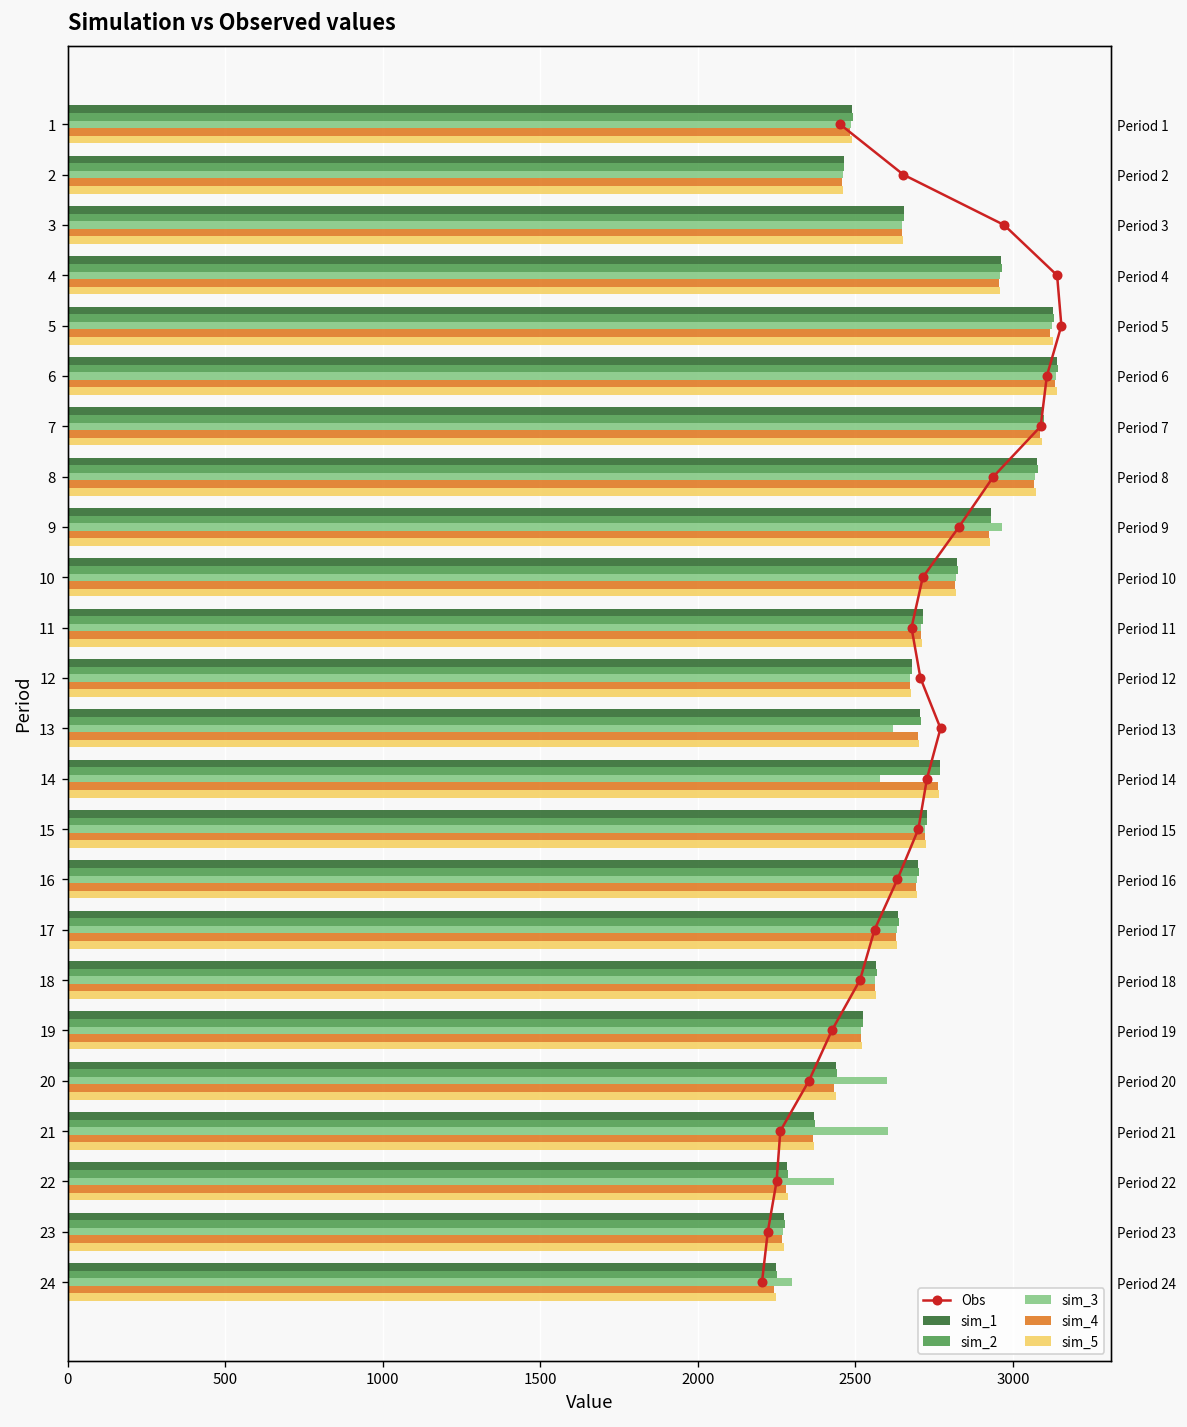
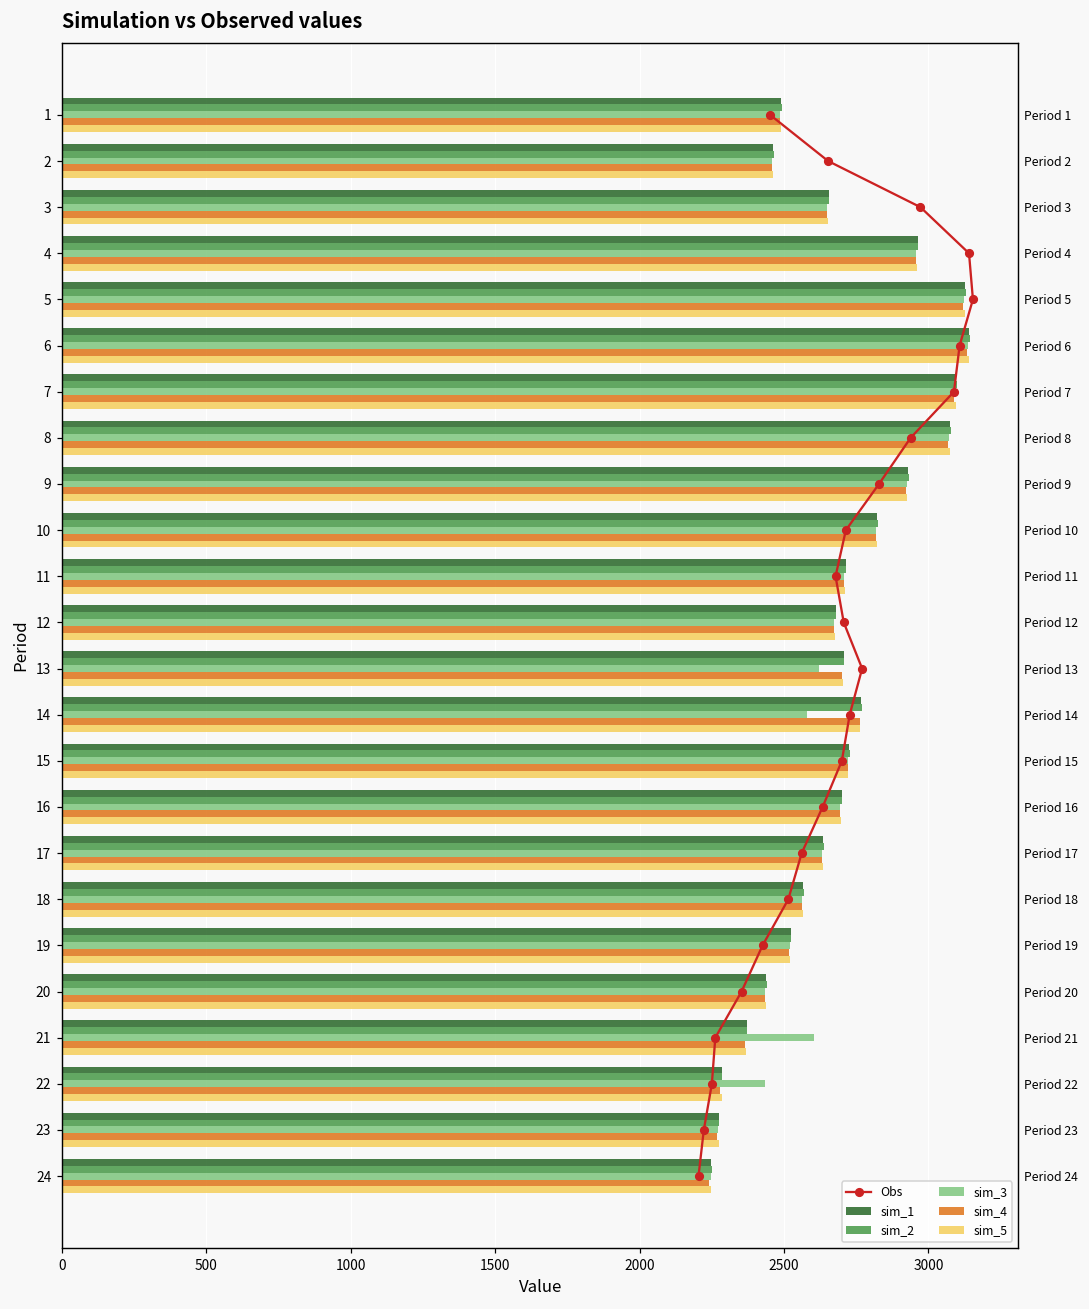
sim_3, 9: 2970 -> 2920
sim_3, 20: 2600 -> 2440
sim_3, 24: 2300 -> 2250
